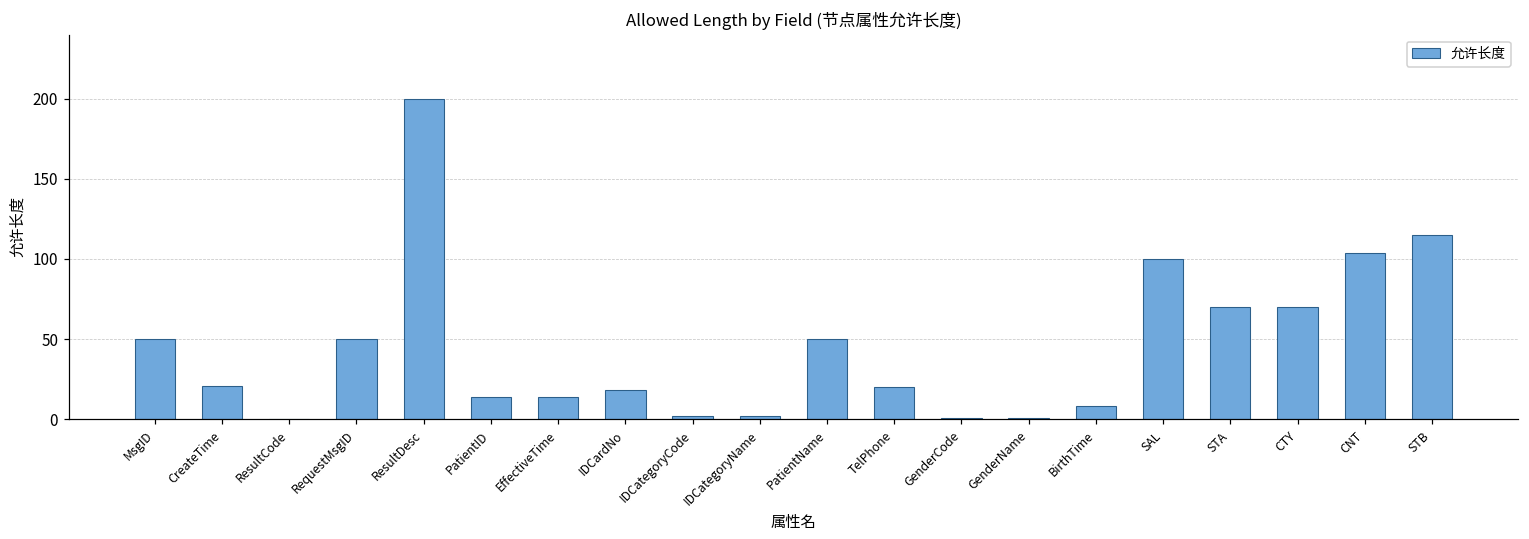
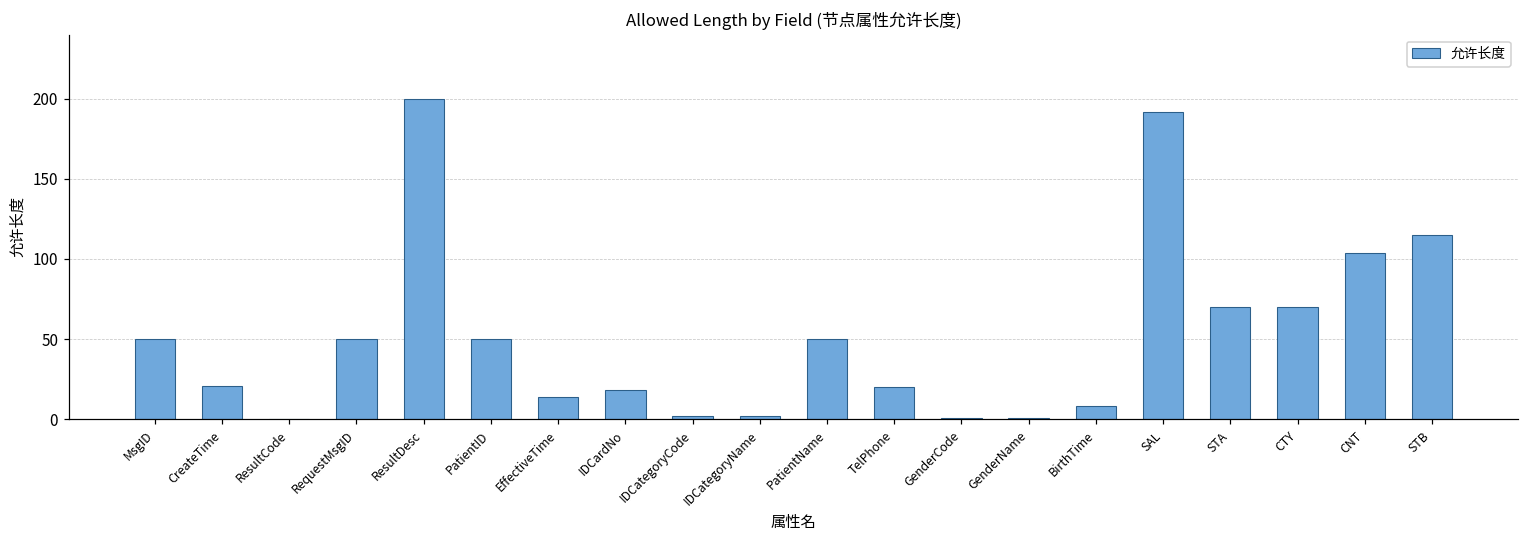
PatientID: 14 -> 50
SAL: 100 -> 192
